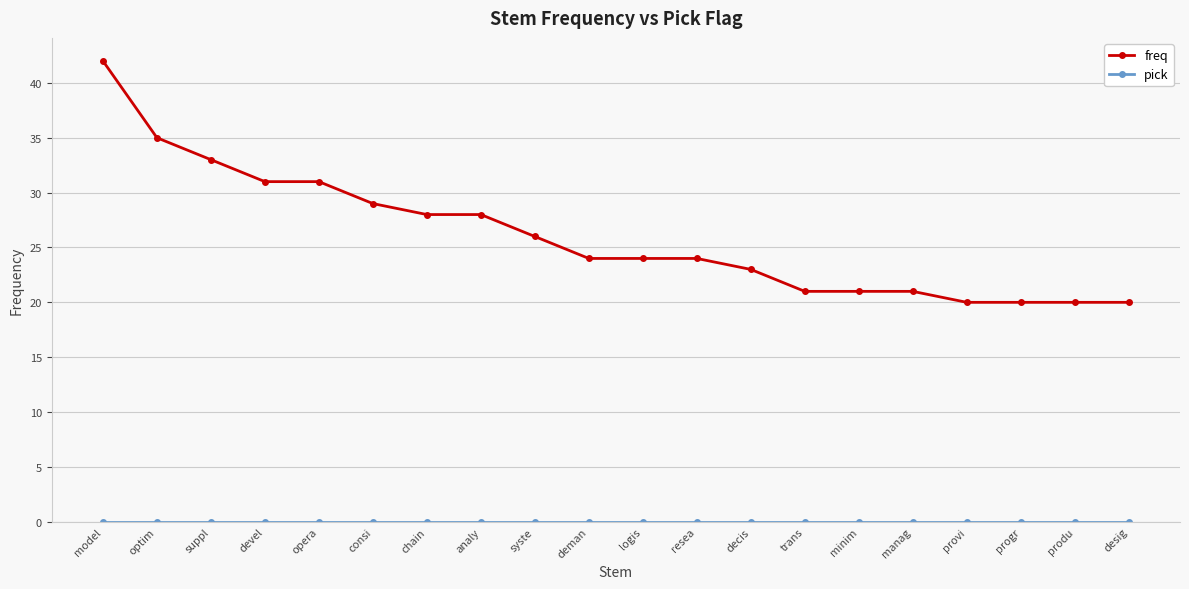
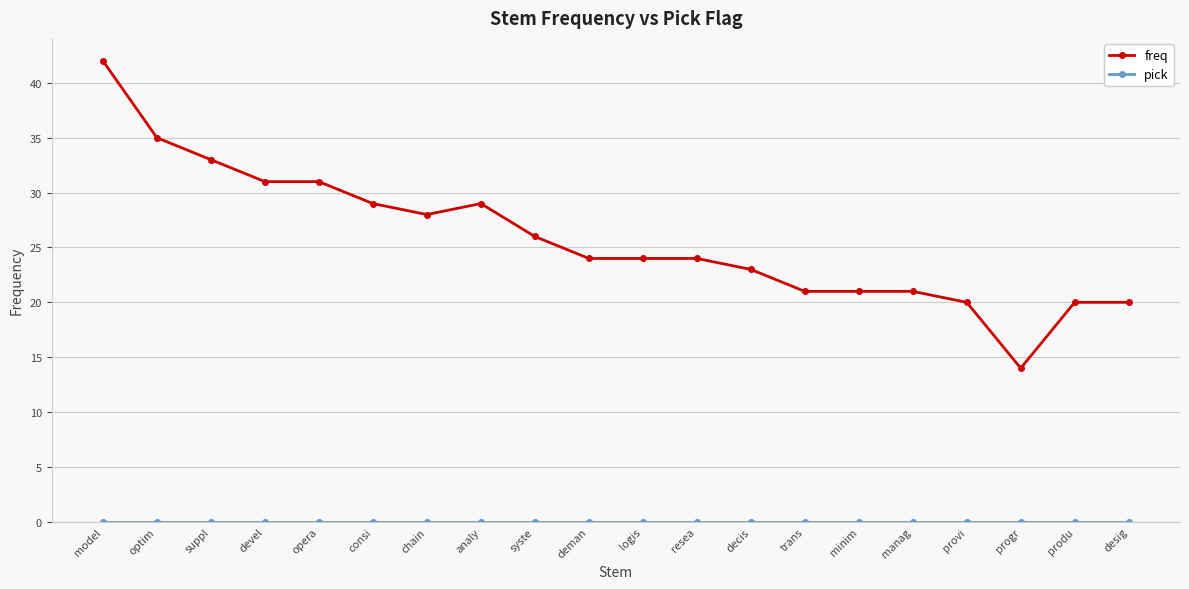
freq, analy: 28 -> 29
freq, progr: 20 -> 14
